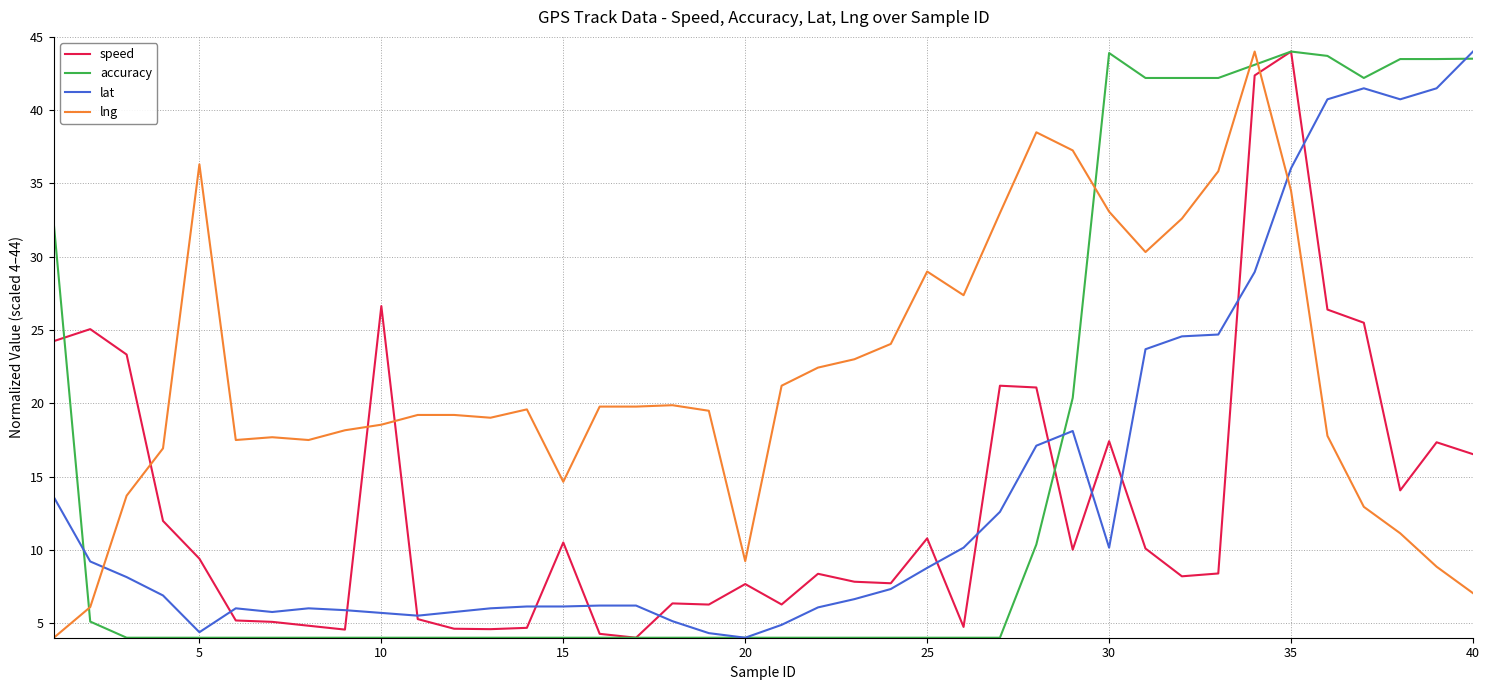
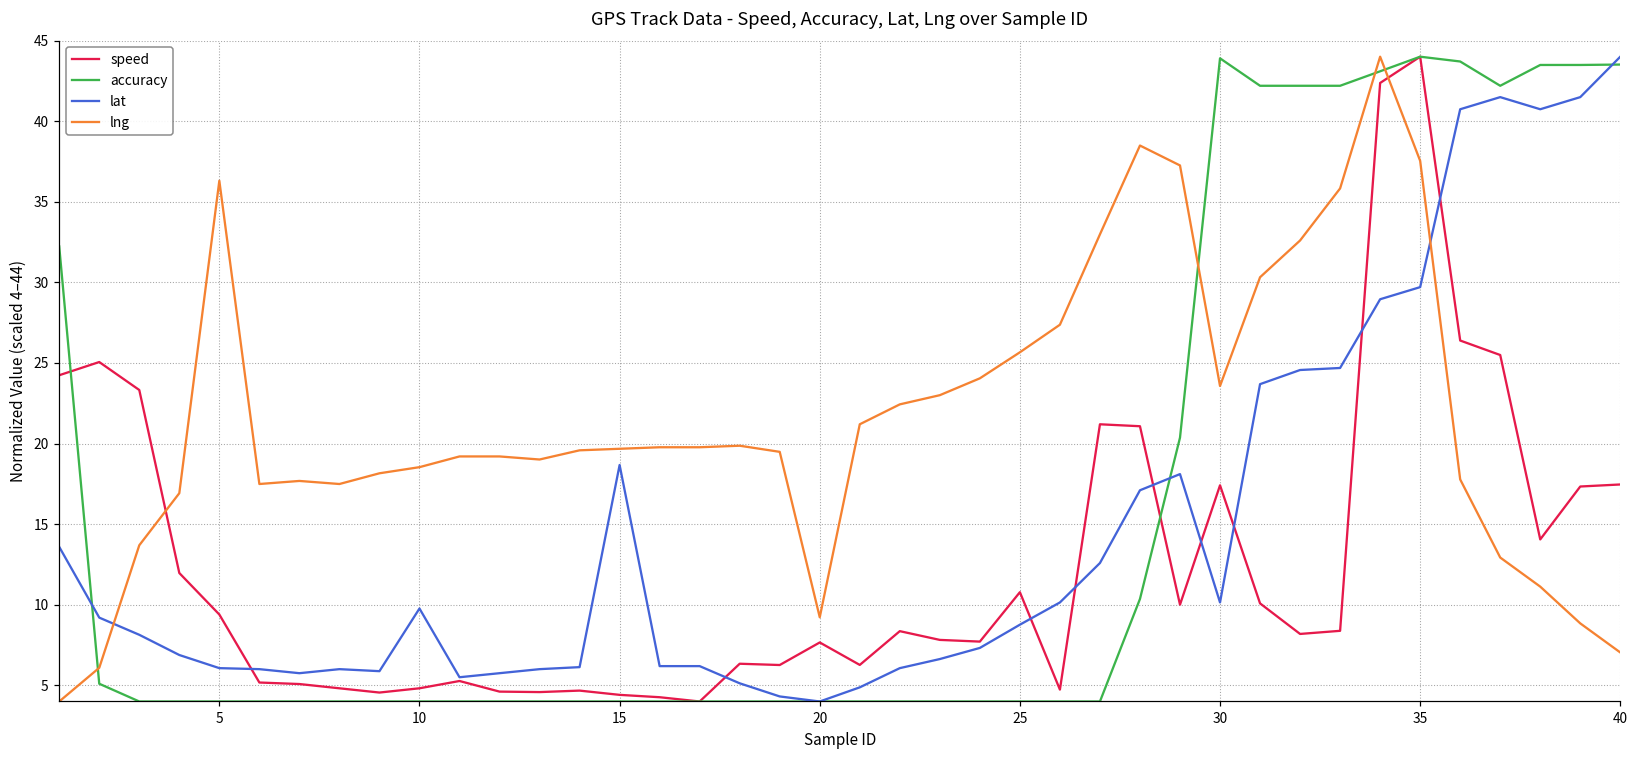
lat, 5: 4.4 -> 6.1
speed, 10: 26.6 -> 4.8
lat, 10: 5.7 -> 9.8
speed, 15: 10.5 -> 4.4
lat, 15: 6.1 -> 18.7
lng, 15: 14.6 -> 19.7
lng, 25: 29.0 -> 25.7
lng, 30: 33.1 -> 23.6
lat, 35: 36.0 -> 29.7
lng, 35: 34.5 -> 37.5
speed, 40: 16.5 -> 17.5
